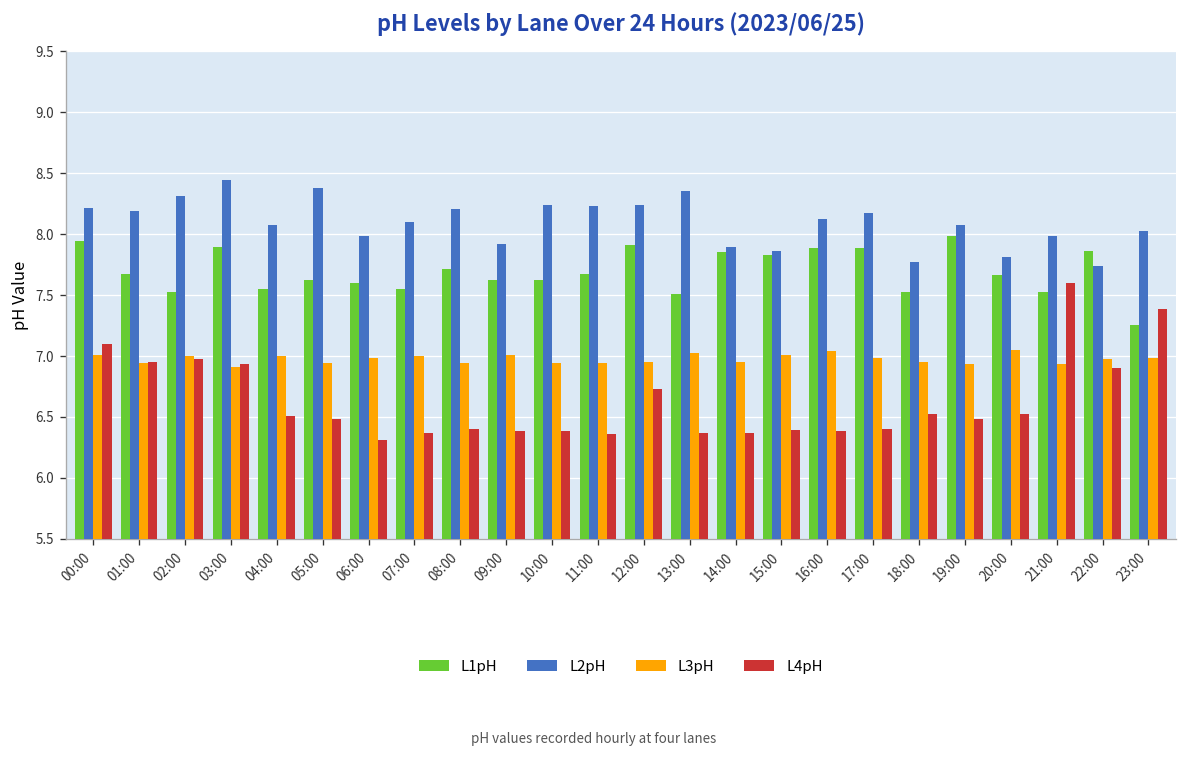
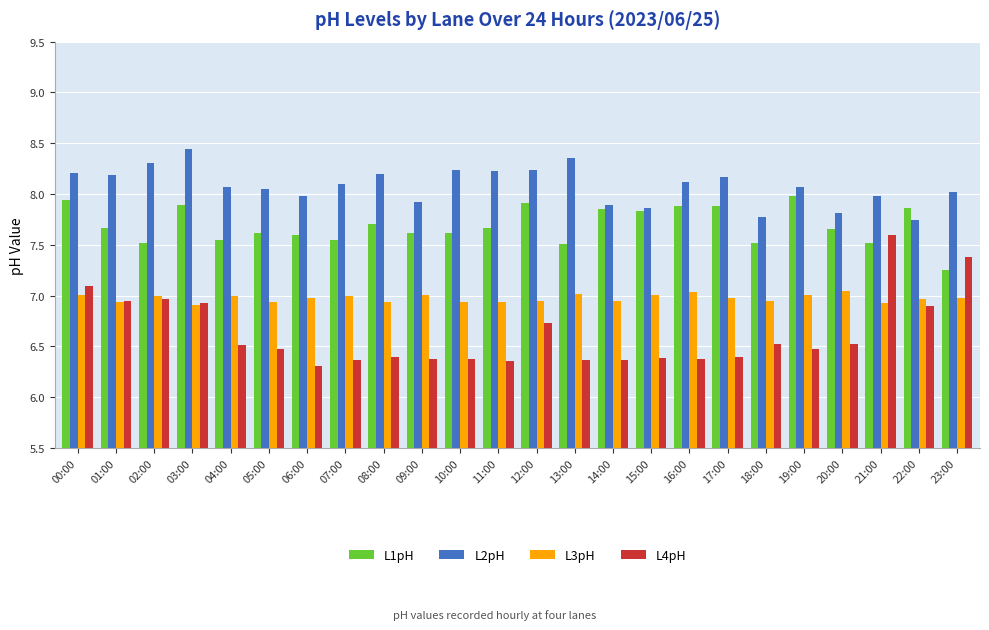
L2pH, 05:00: 8.38 -> 8.05
L3pH, 19:00: 6.93 -> 7.01
